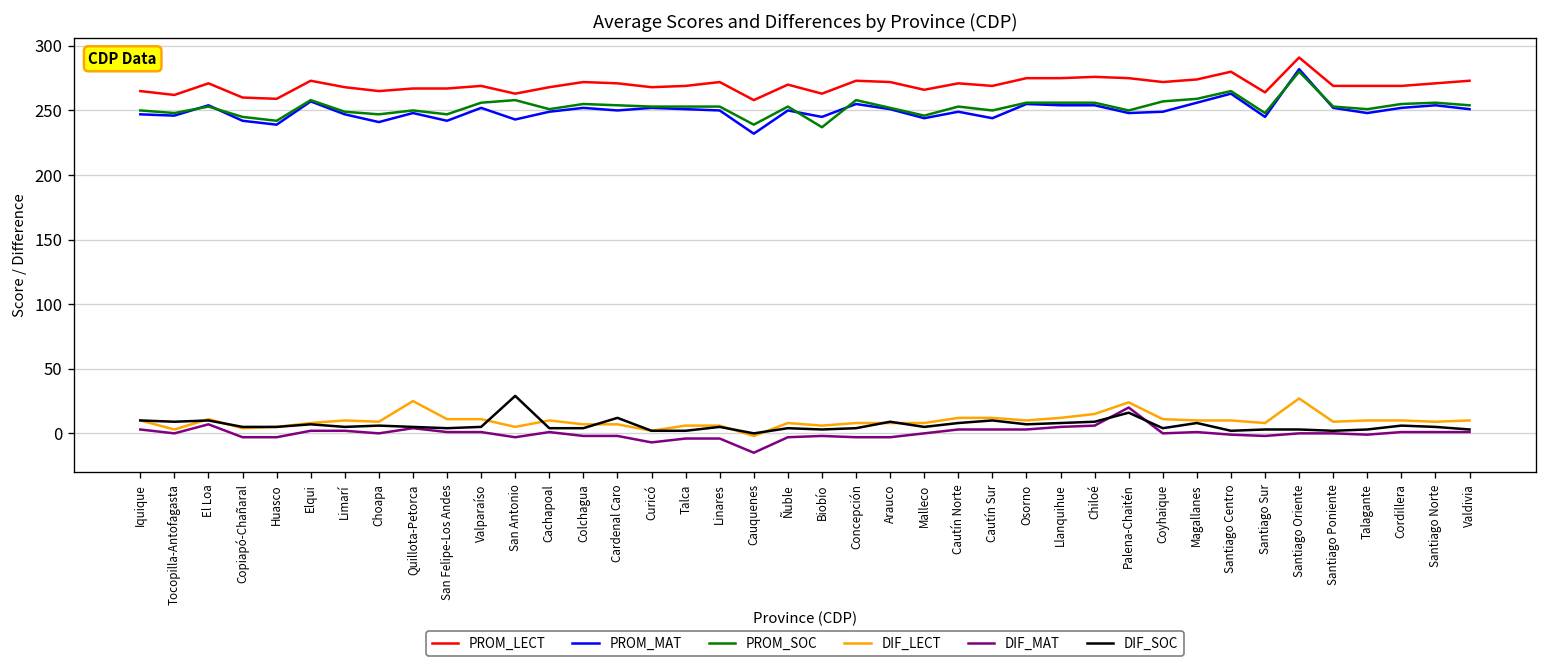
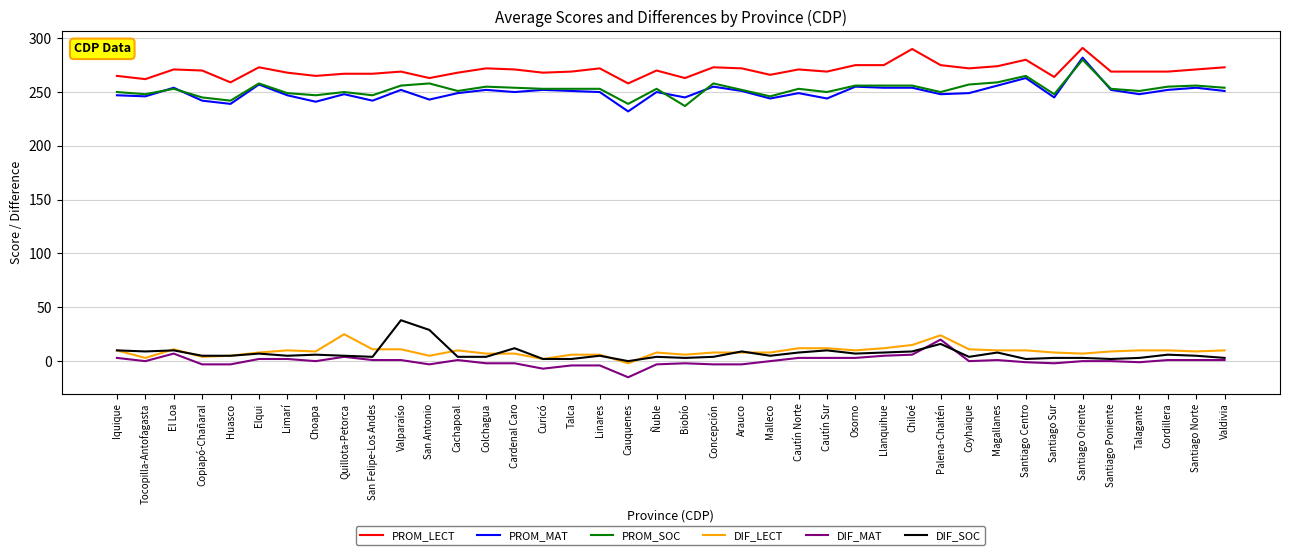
PROM_LECT, Copiapó-Chañaral: 260 -> 270
DIF_SOC, Valparaíso: 5 -> 38
PROM_LECT, Chiloé: 276 -> 290
DIF_LECT, Santiago Oriente: 27 -> 7
